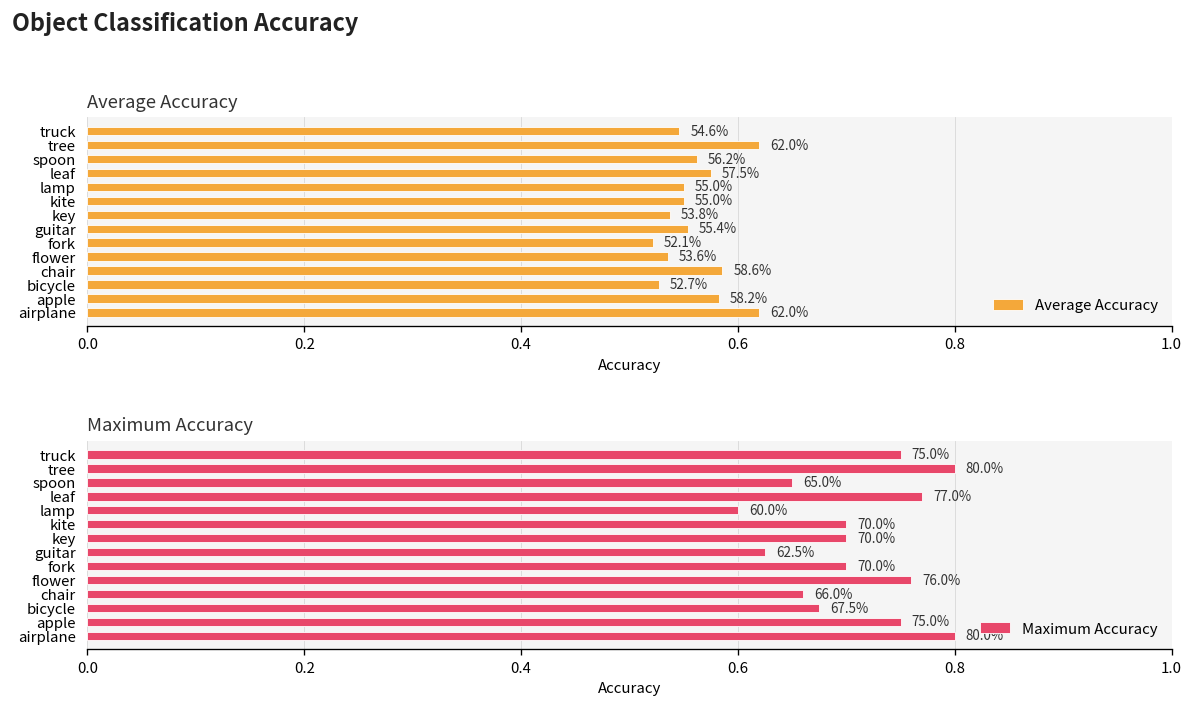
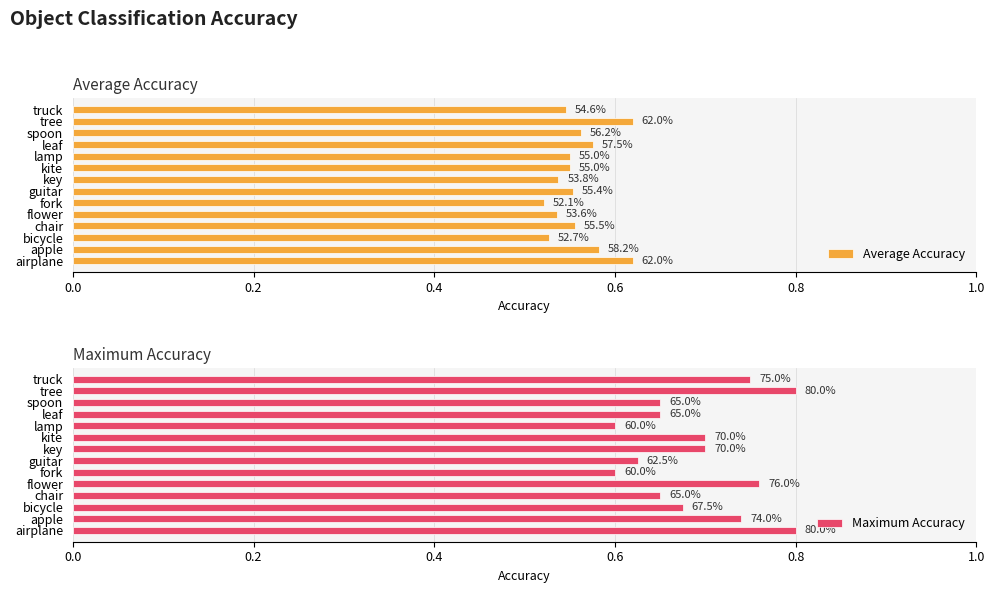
Average Accuracy, chair: 58.6% -> 55.5%
Maximum Accuracy, leaf: 77.0% -> 65.0%
Maximum Accuracy, fork: 70.0% -> 60.0%
Maximum Accuracy, chair: 66.0% -> 65.0%
Maximum Accuracy, apple: 75.0% -> 74.0%
